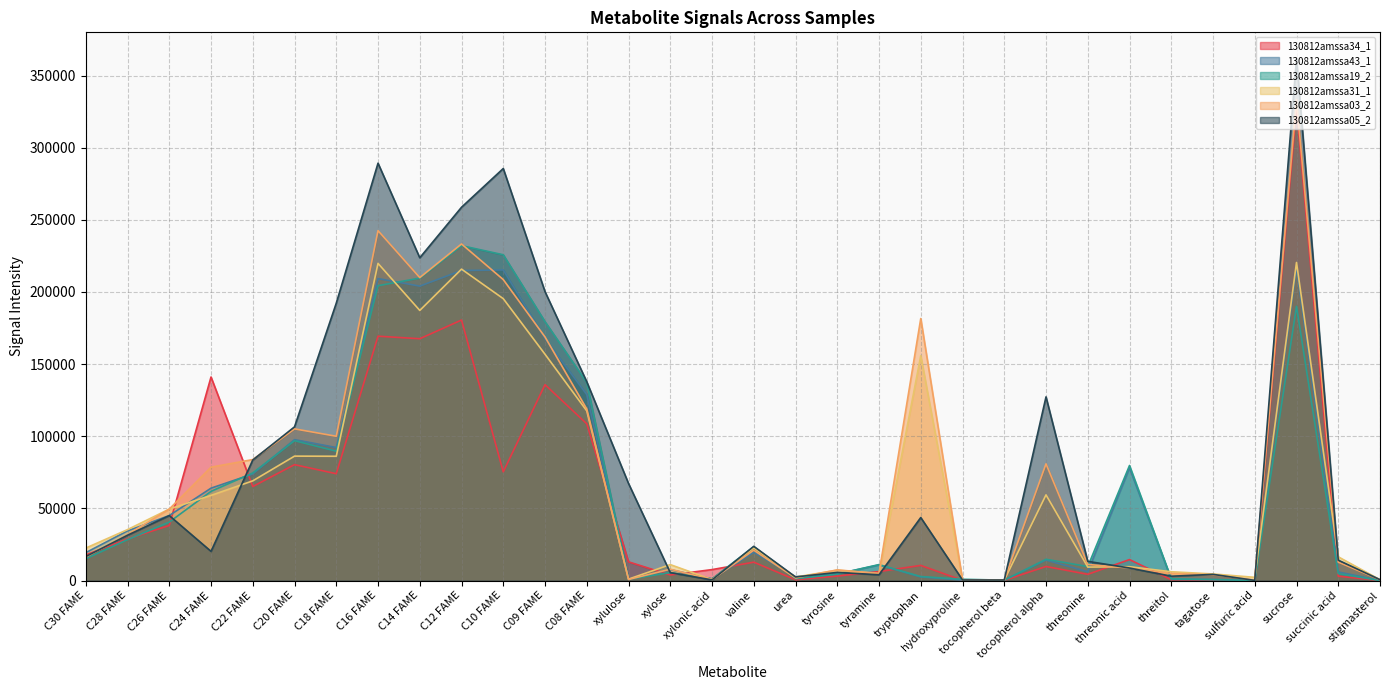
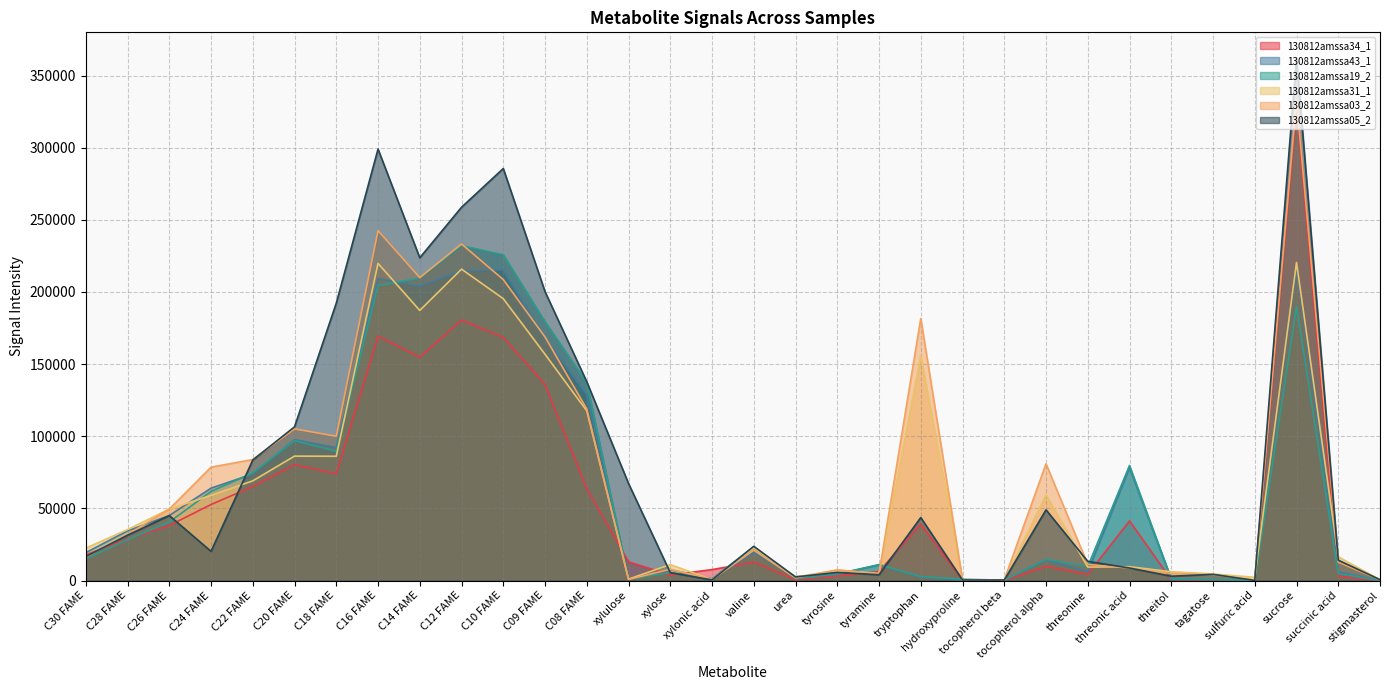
130812amssa34_1, C24 FAME: 141000 -> 53000
130812amssa05_2, C16 FAME: 289000 -> 299000
130812amssa34_1, C14 FAME: 168000 -> 155000
130812amssa34_1, C10 FAME: 75000 -> 169000
130812amssa34_1, C08 FAME: 109000 -> 64000
130812amssa34_1, tryptophan: 10000 -> 39000
130812amssa05_2, tocopherol alpha: 127000 -> 49000
130812amssa34_1, threonic acid: 15000 -> 41000
